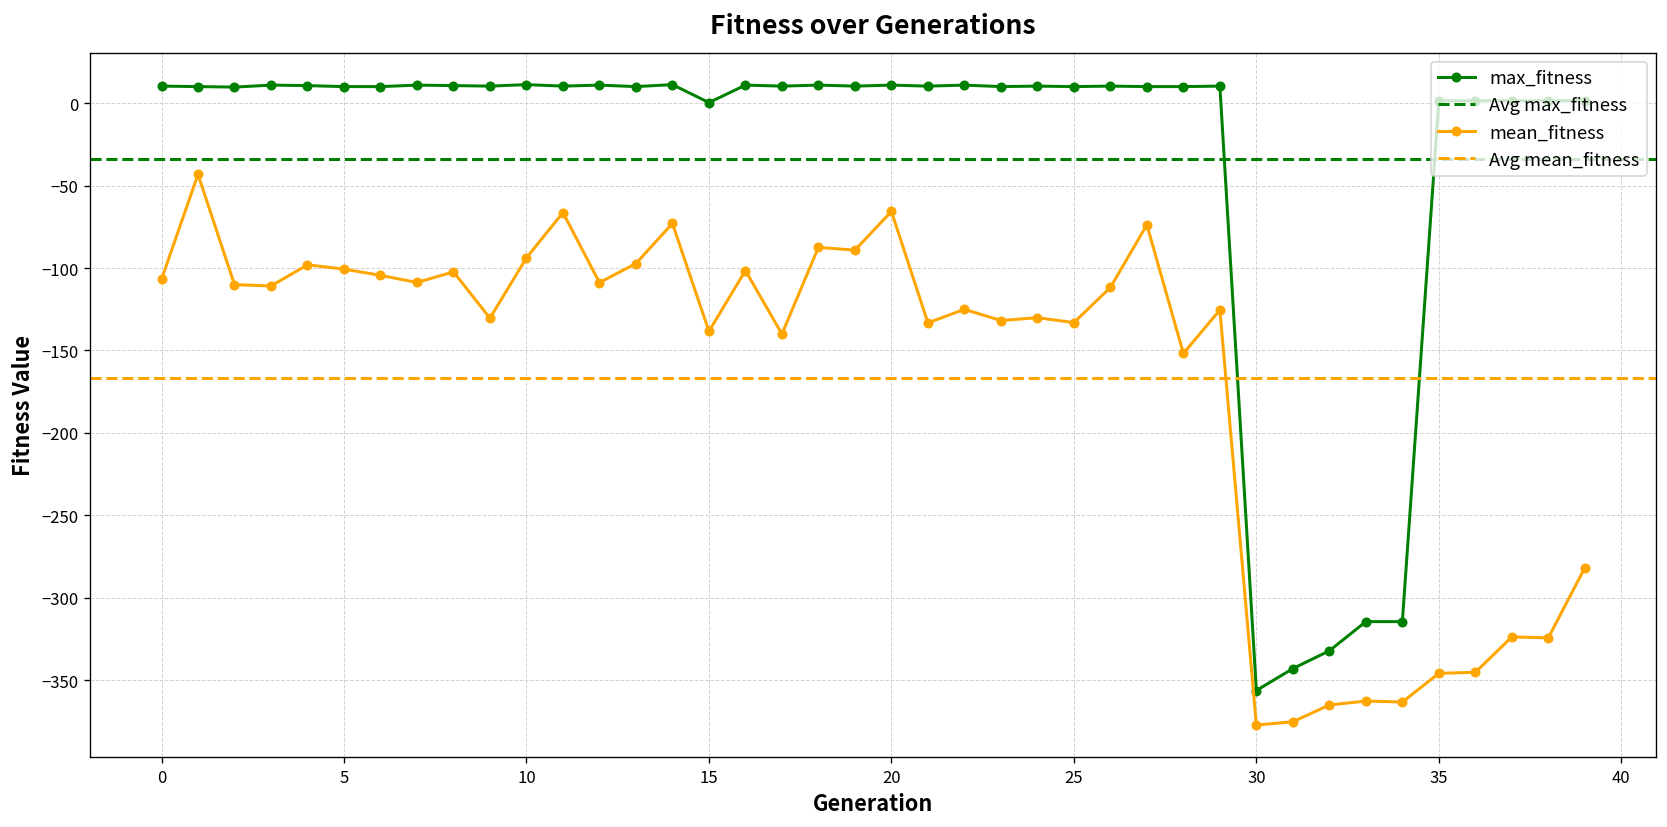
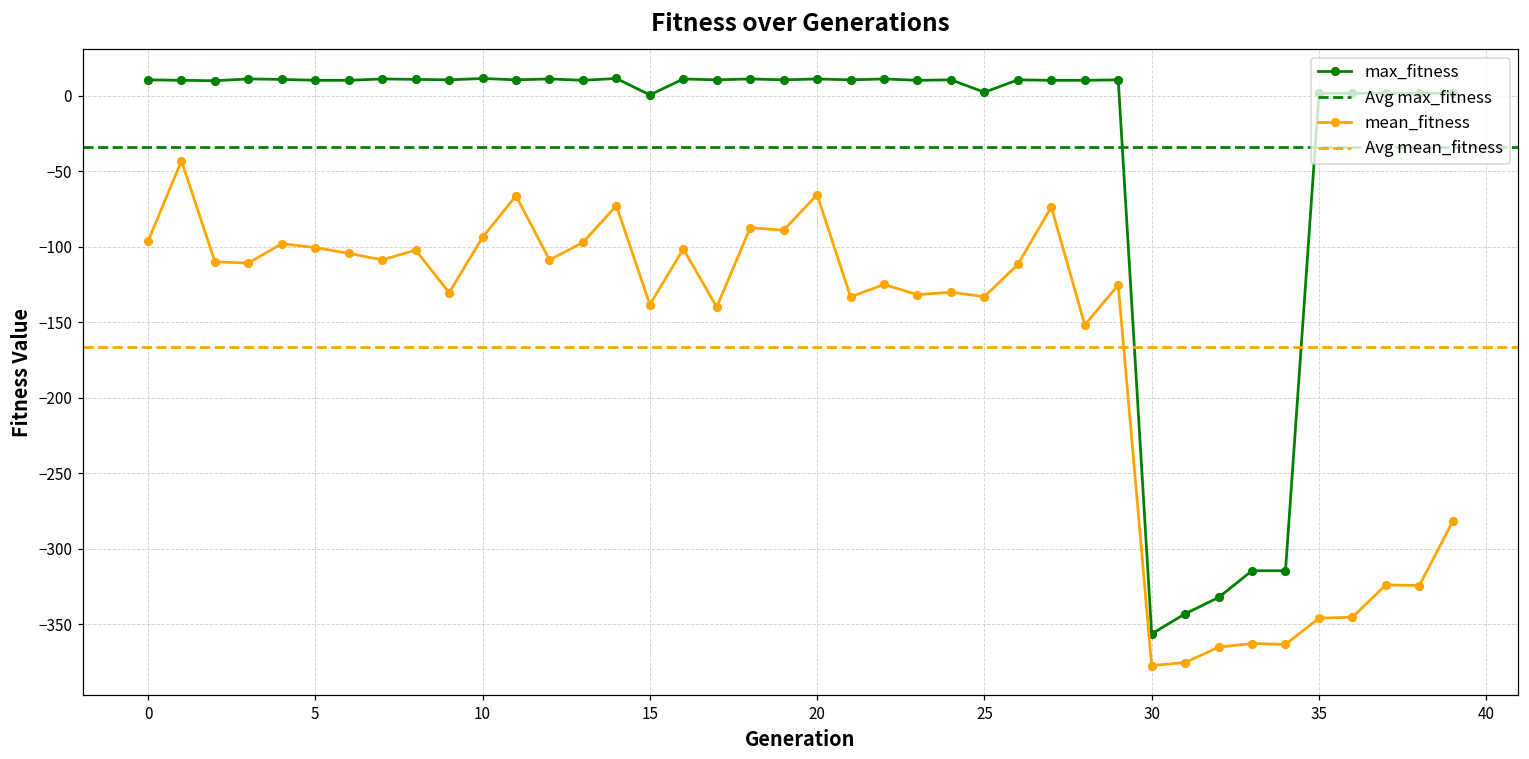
mean_fitness, 0: -107 -> -96
max_fitness, 25: 10 -> 2
